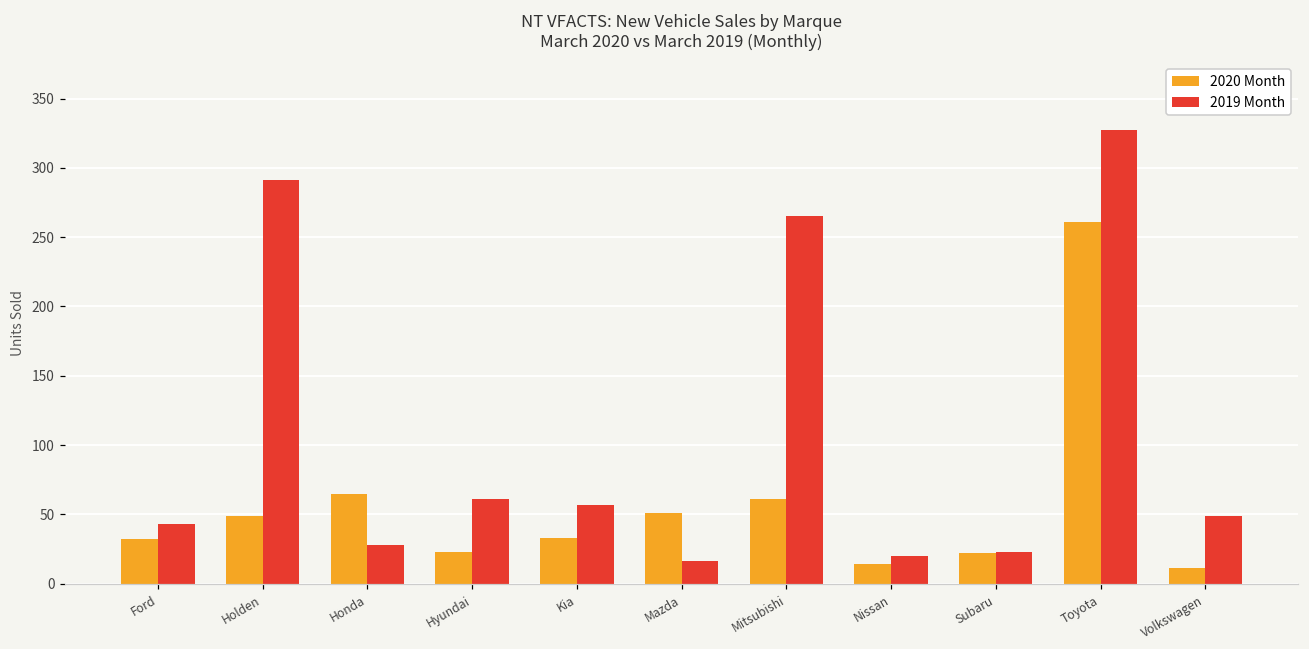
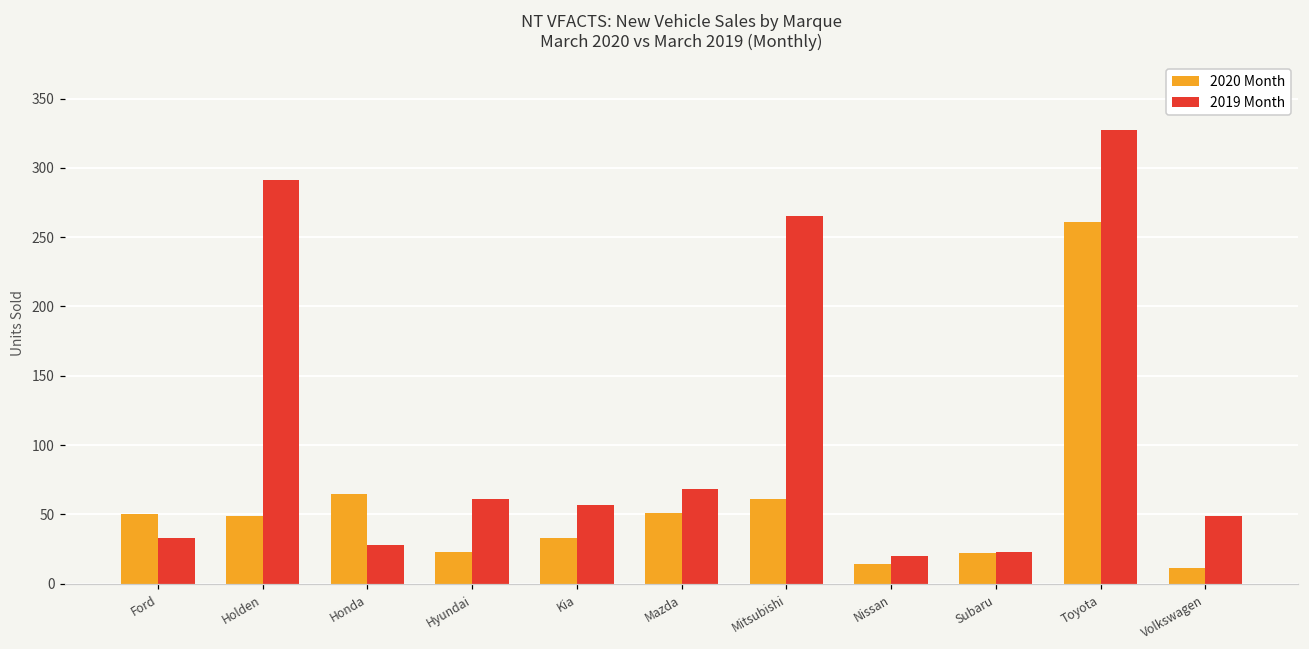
2020 Month, Ford: 32 -> 50
2019 Month, Ford: 43 -> 33
2019 Month, Mazda: 16 -> 68
